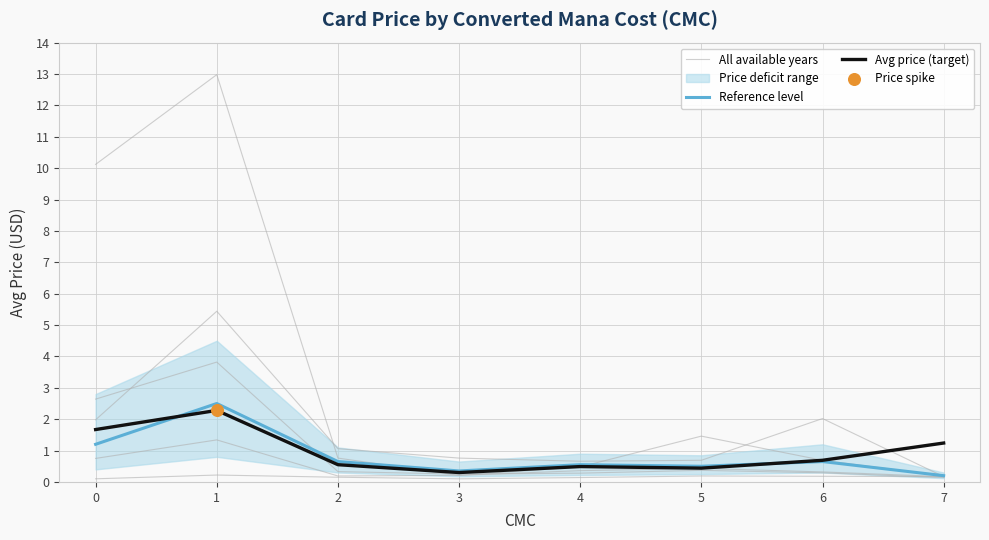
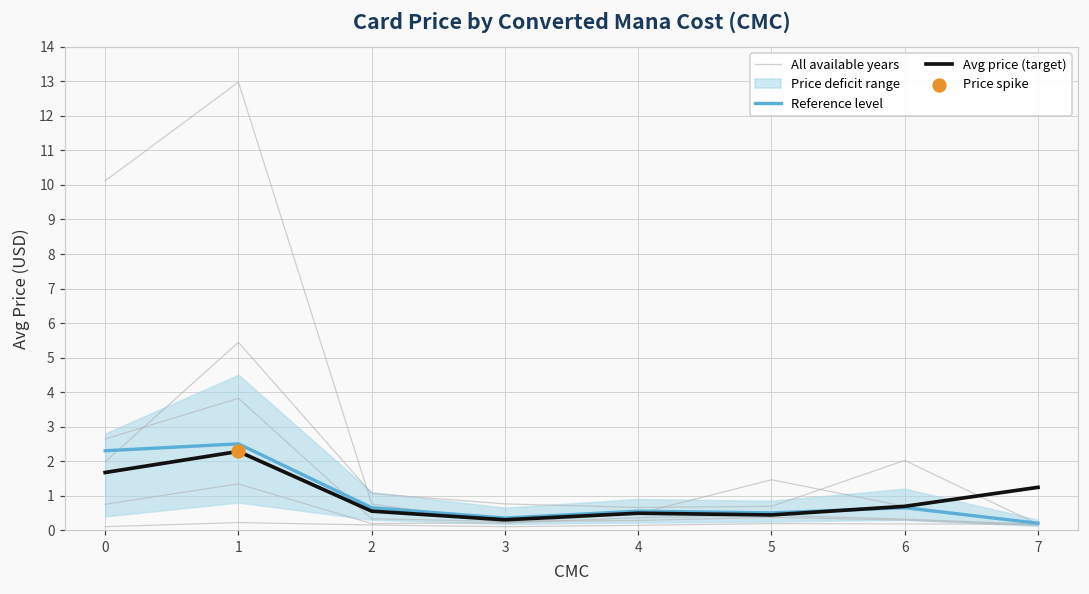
Reference level, 0: 1.2 -> 2.3
